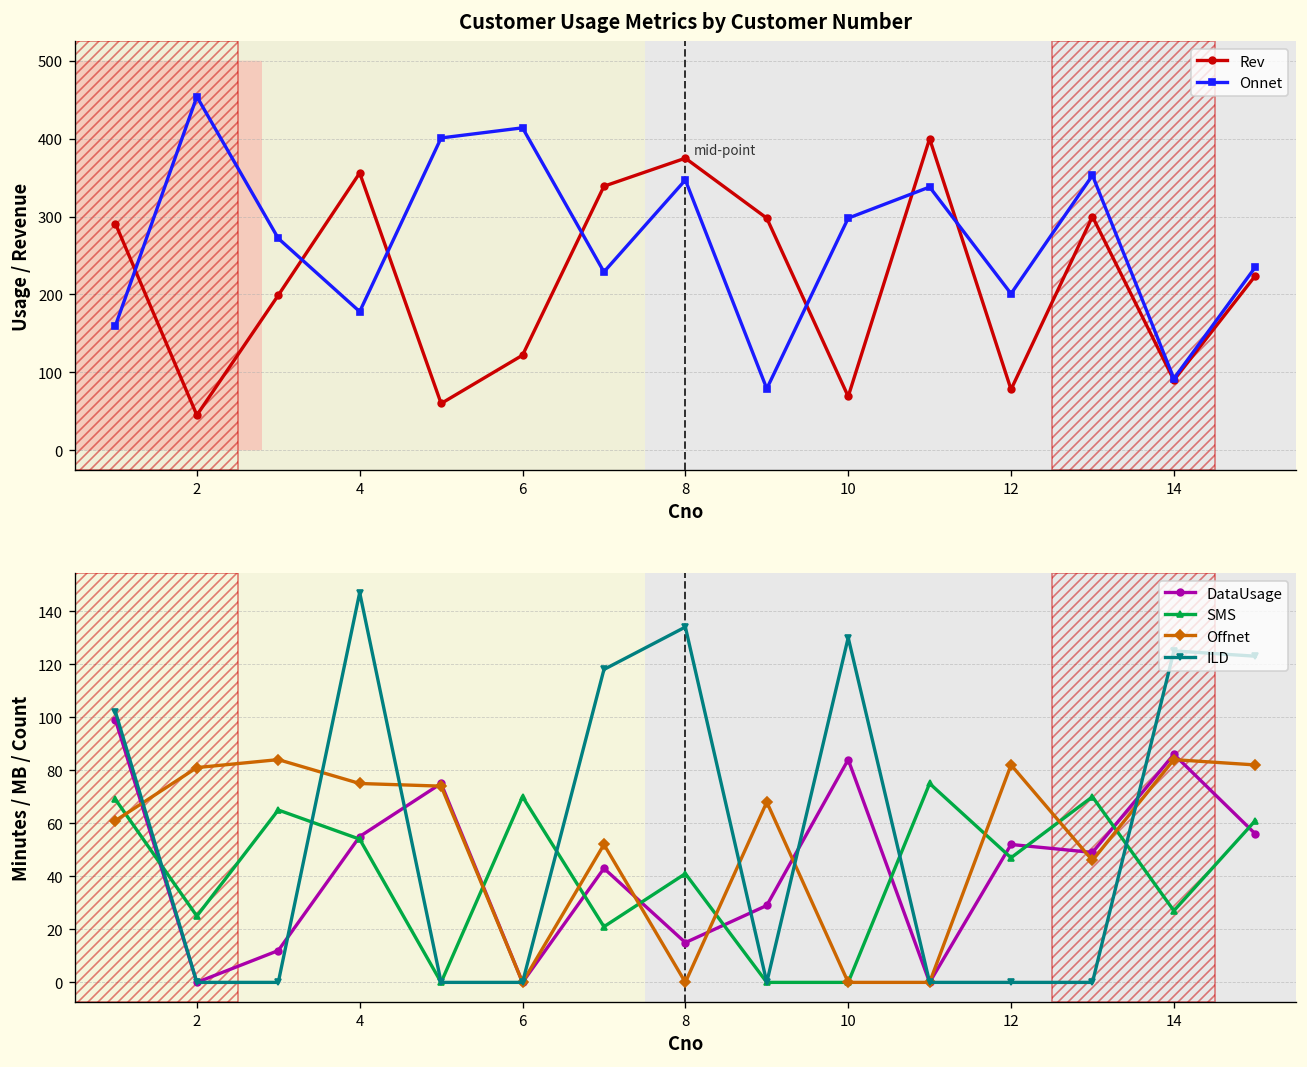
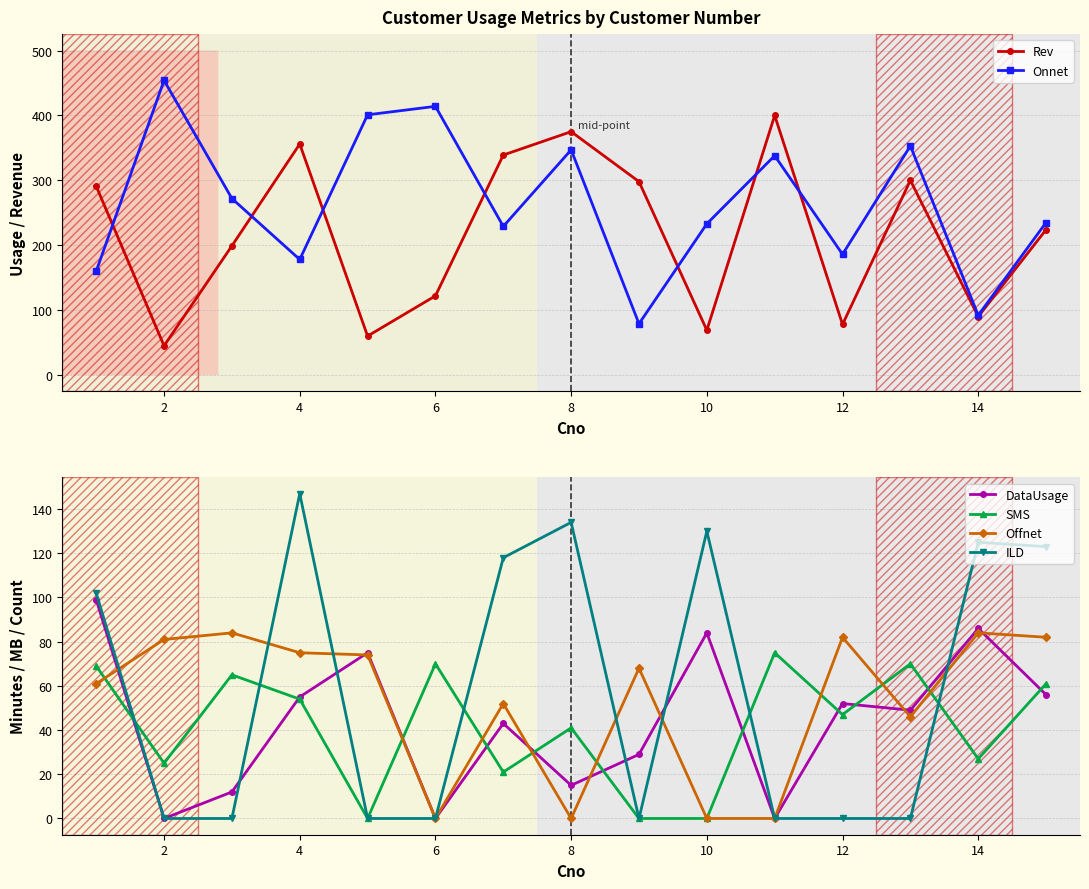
Customer Usage Metrics by Customer Number, Onnet, 10: 300 -> 230
Customer Usage Metrics by Customer Number, Onnet, 12: 200 -> 190
